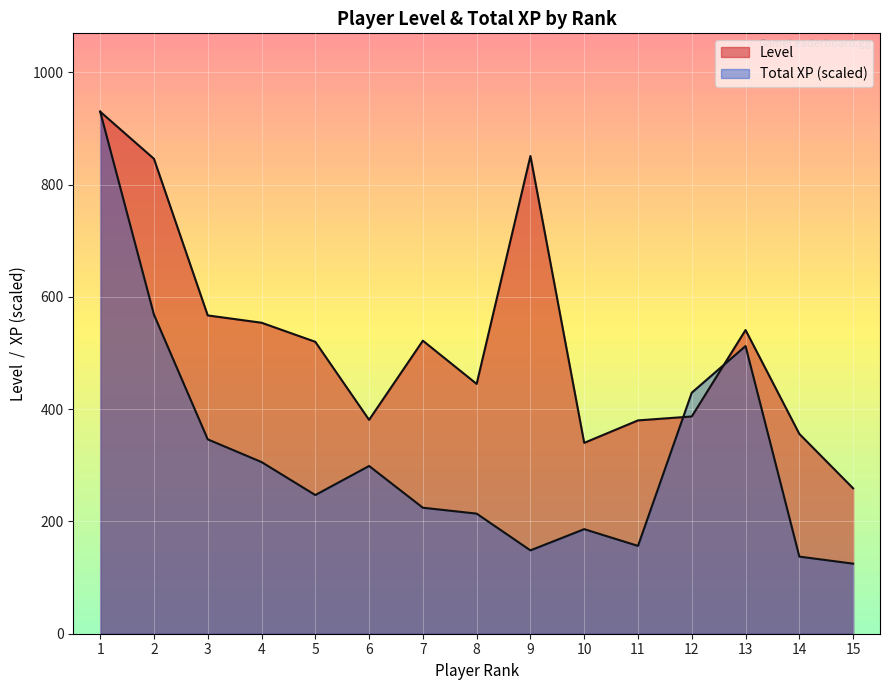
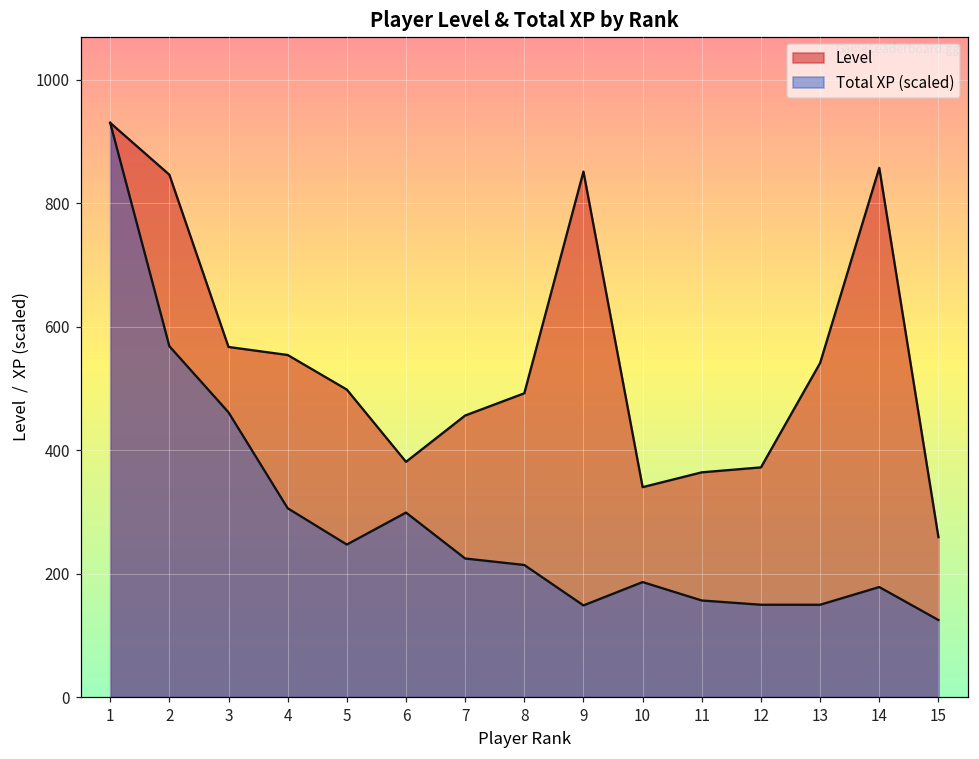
Total XP (scaled), 3: 350 -> 460
Level, 5: 520 -> 500
Level, 7: 520 -> 460
Level, 8: 450 -> 490
Level, 11: 380 -> 360
Level, 12: 390 -> 370
Total XP (scaled), 12: 430 -> 150
Total XP (scaled), 13: 510 -> 150
Level, 14: 360 -> 860
Total XP (scaled), 14: 140 -> 180
